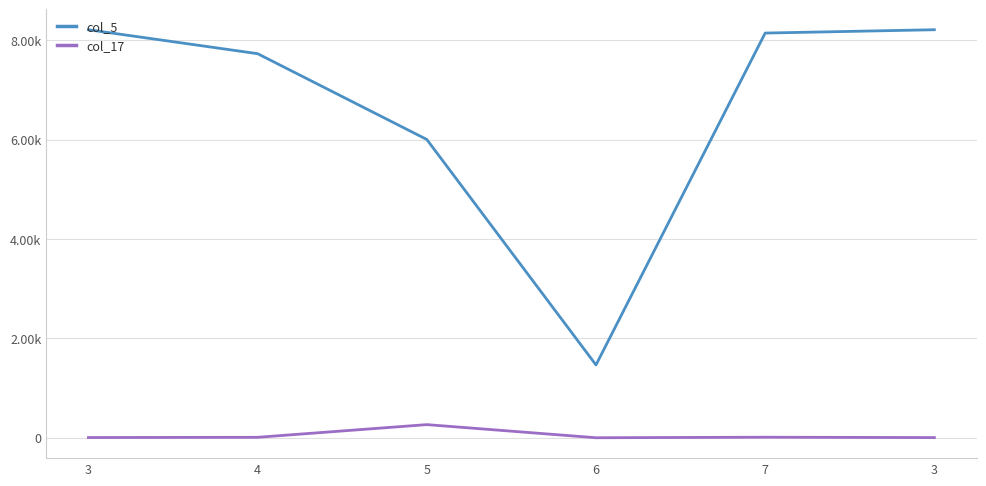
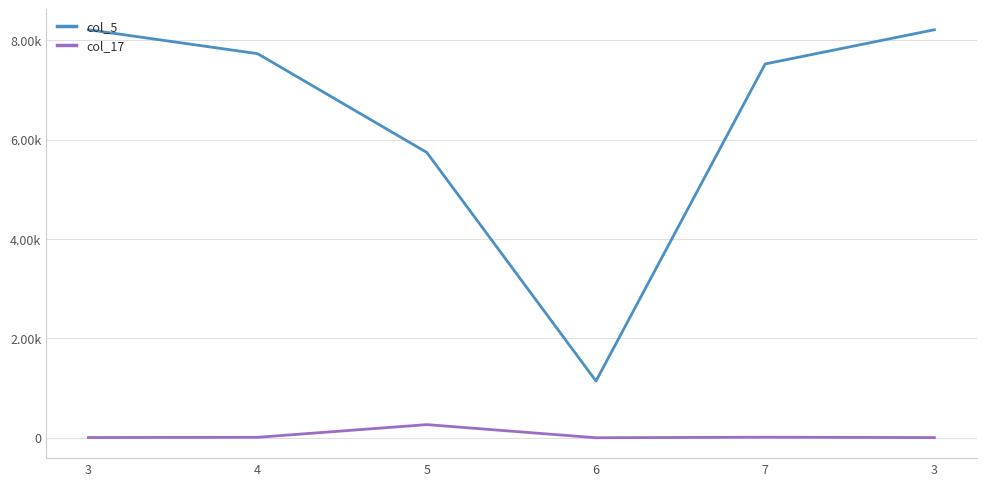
col_5, 5: 6000 -> 5700
col_5, 6: 1500 -> 1100
col_5, 7: 8100 -> 7500
